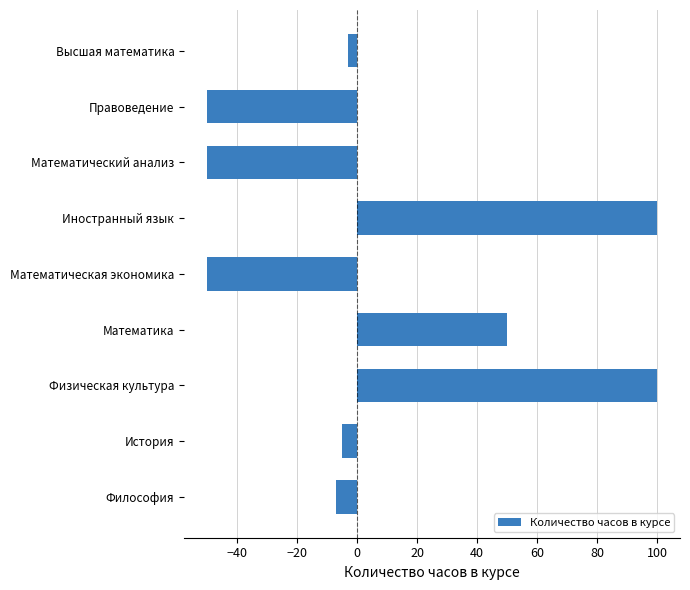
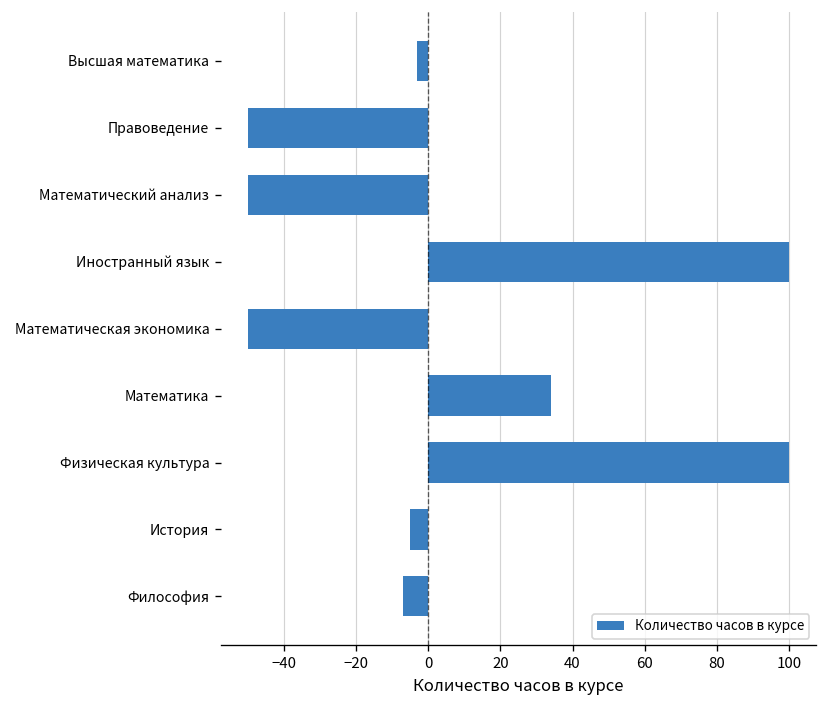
Математика: 50 -> 34
